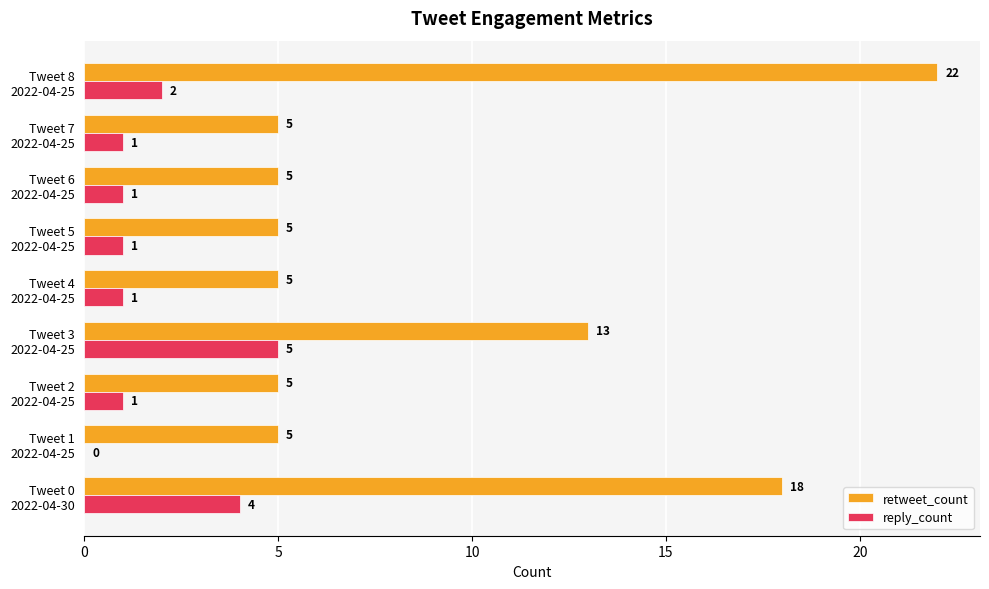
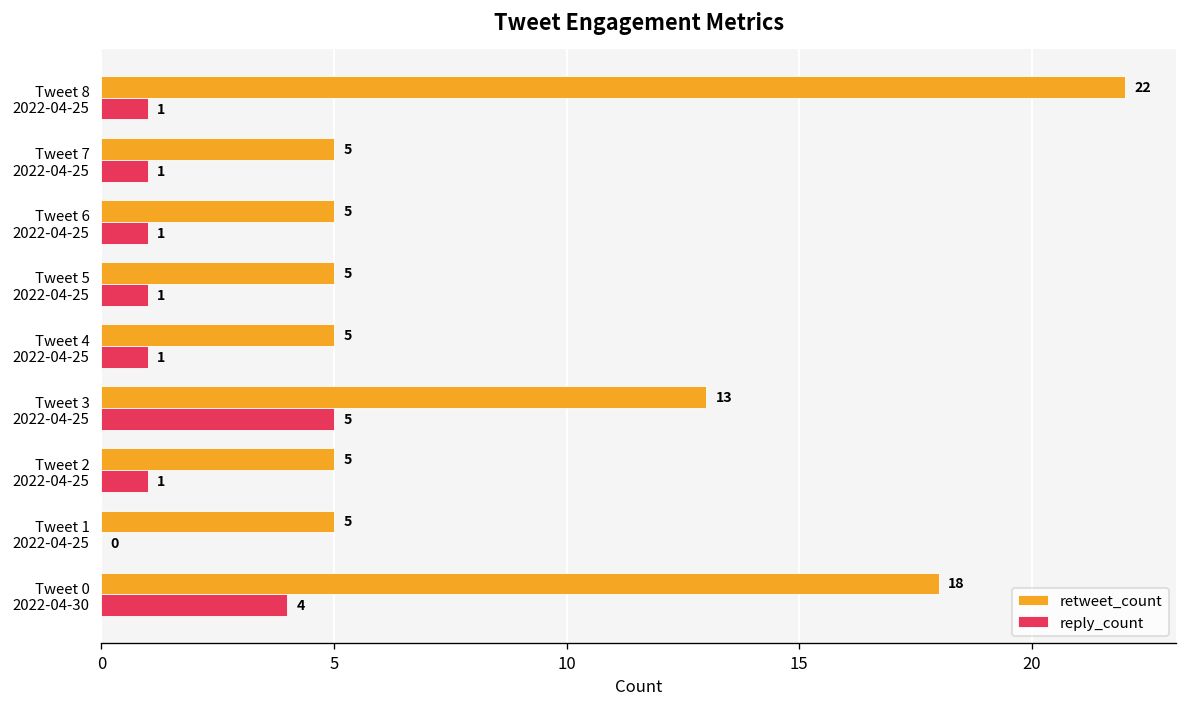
reply_count, Tweet 8 2022-04-25: 2 -> 1
